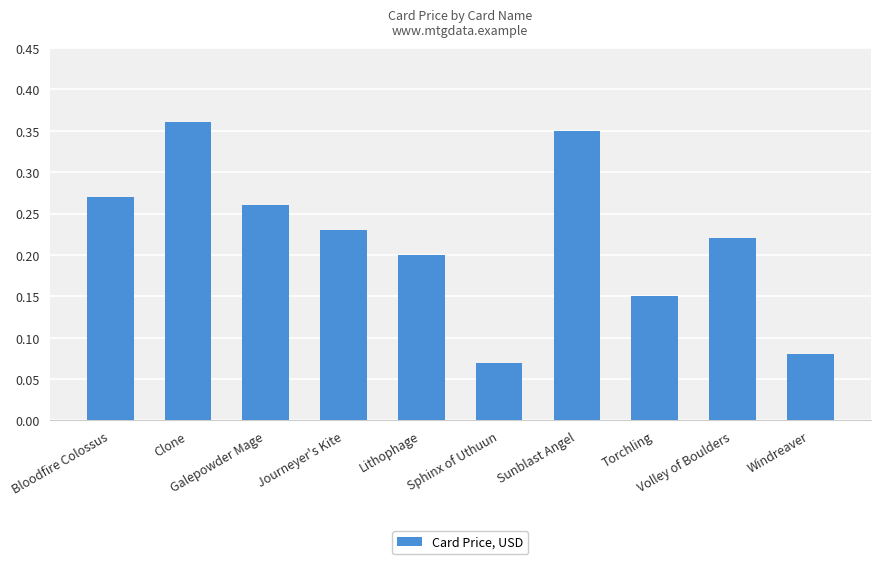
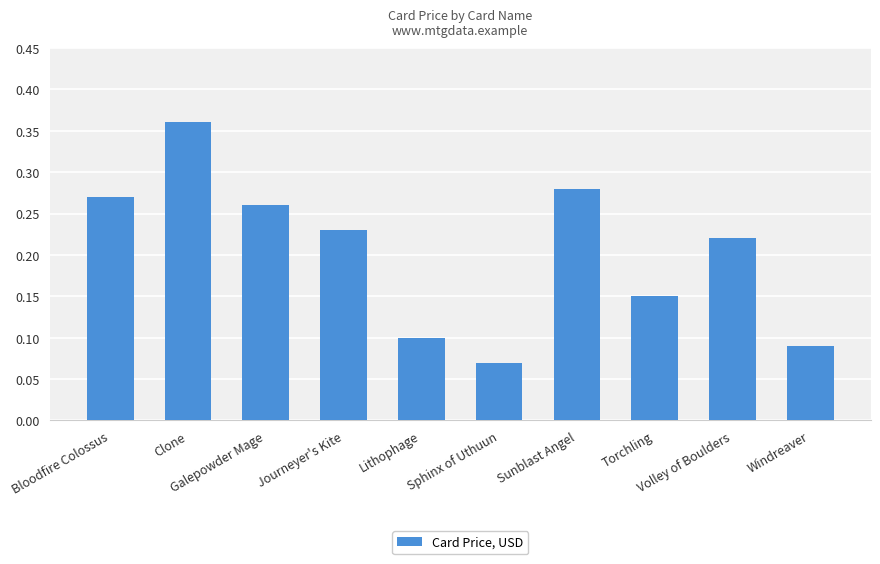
Lithophage: 0.2 -> 0.1
Sunblast Angel: 0.35 -> 0.28
Windreaver: 0.08 -> 0.09
